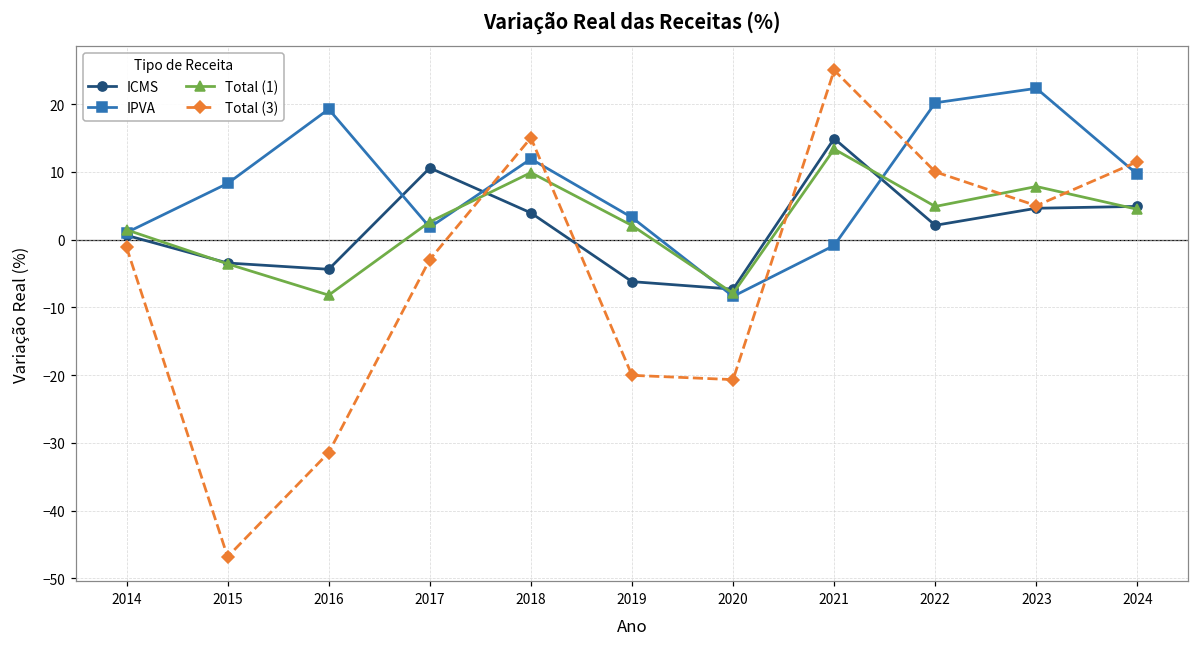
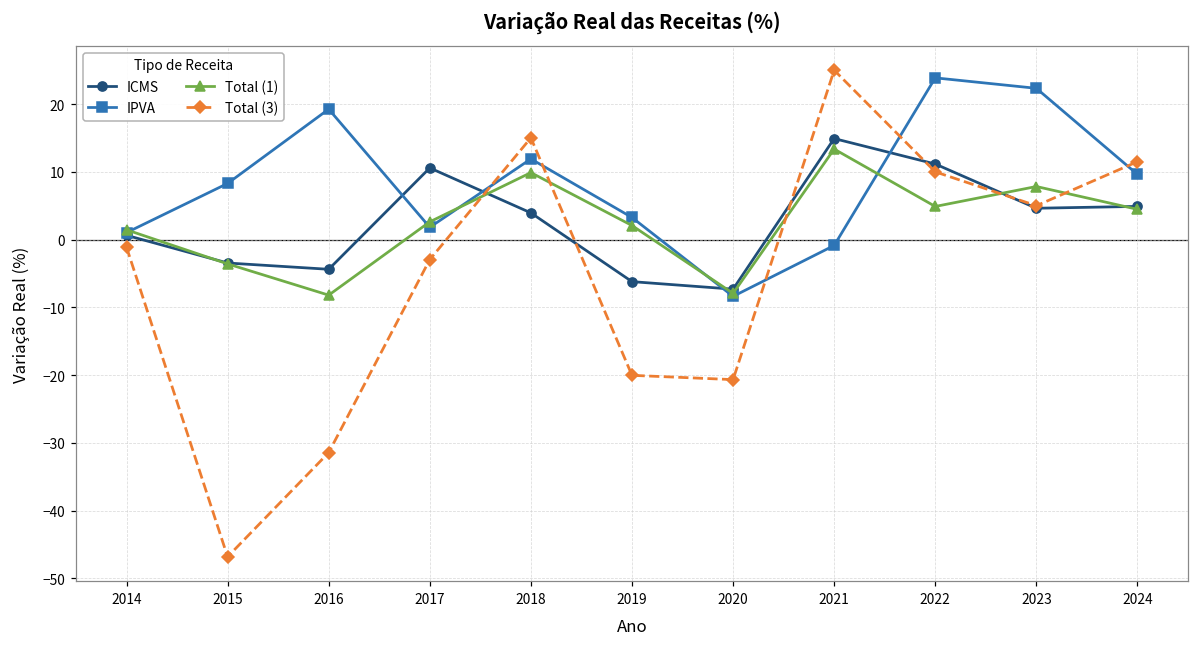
ICMS, 2022: 2 -> 11
IPVA, 2022: 20 -> 24
